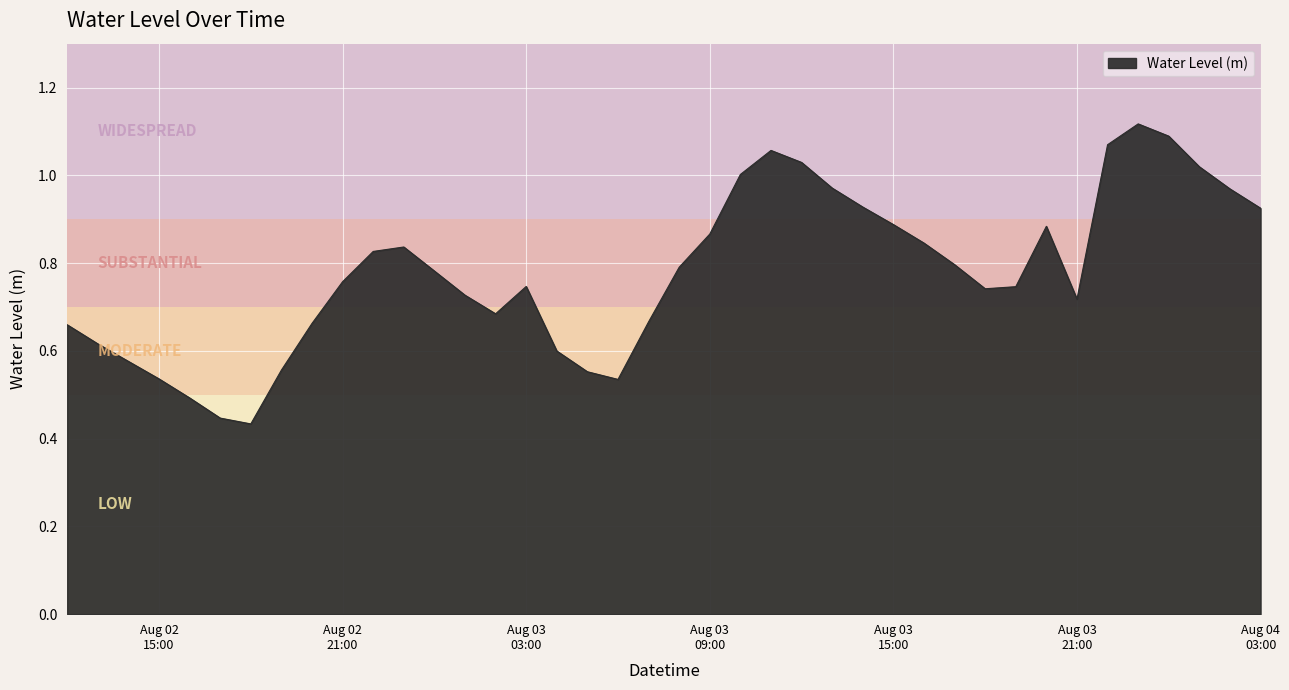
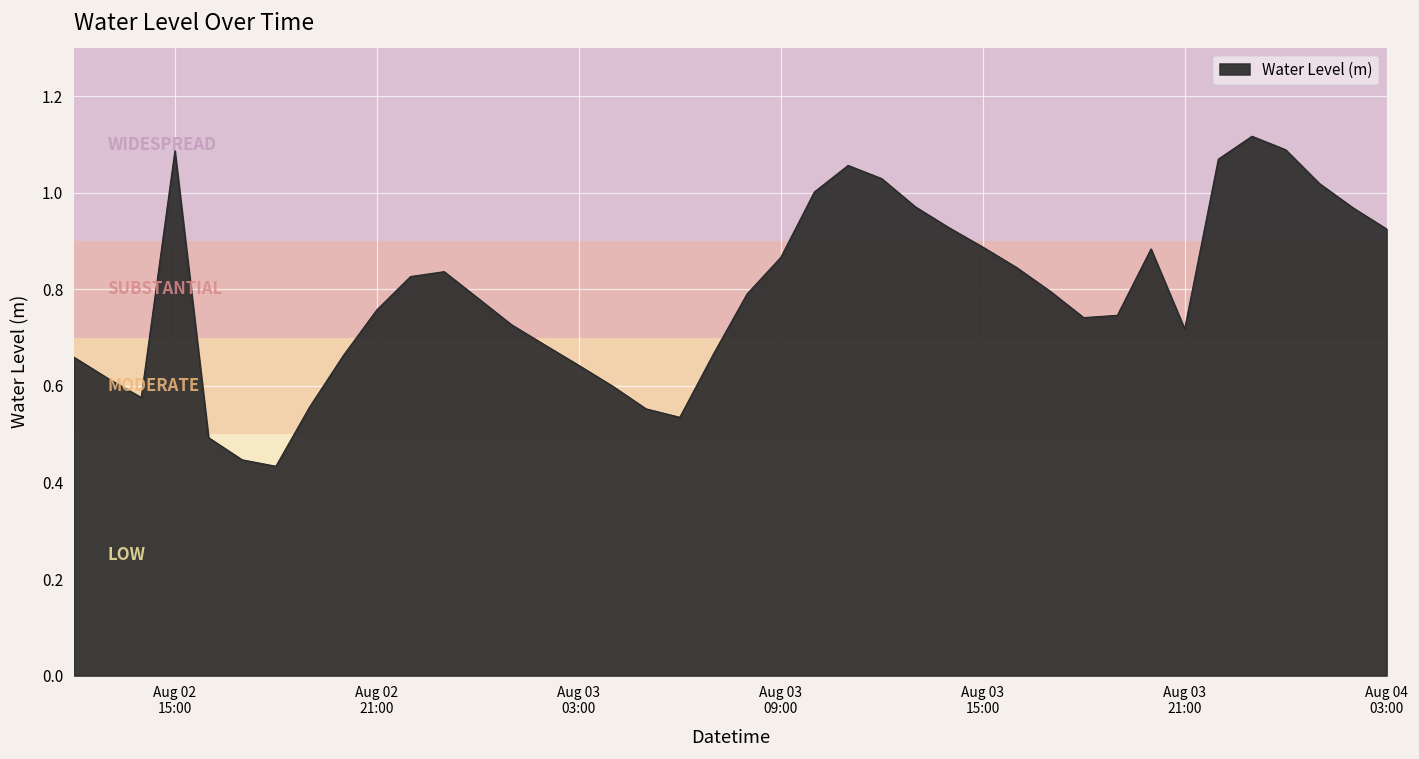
Aug 02 15:00: 0.54 -> 1.09
Aug 03 03:00: 0.75 -> 0.64
